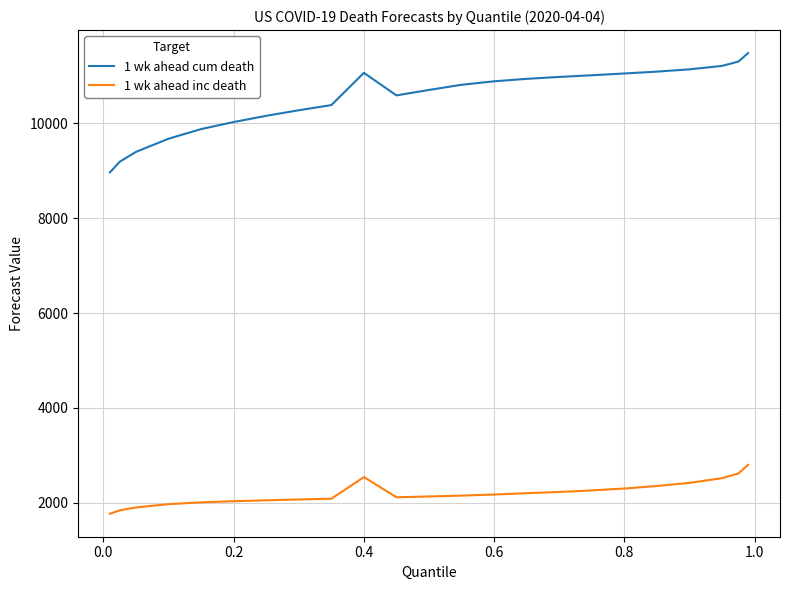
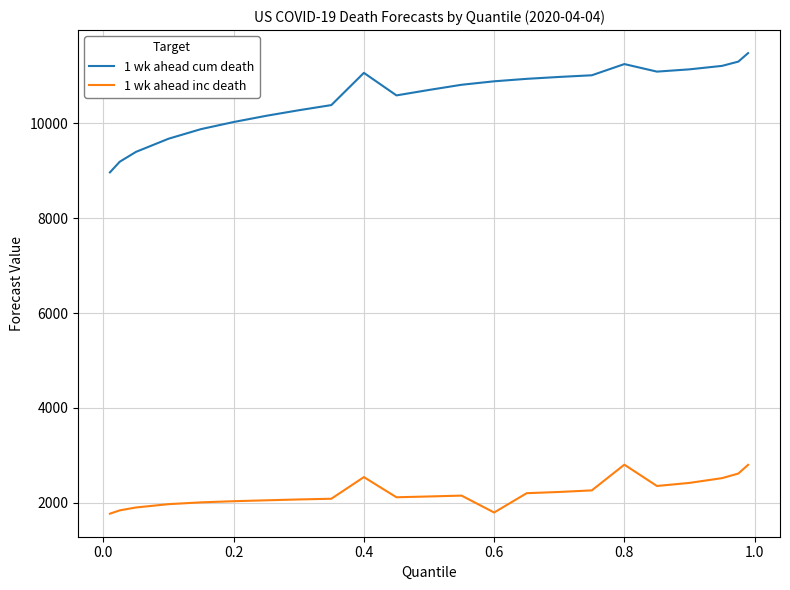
1 wk ahead inc death, 0.6: 2200 -> 1800
1 wk ahead cum death, 0.8: 11000 -> 11200
1 wk ahead inc death, 0.8: 2300 -> 2800
